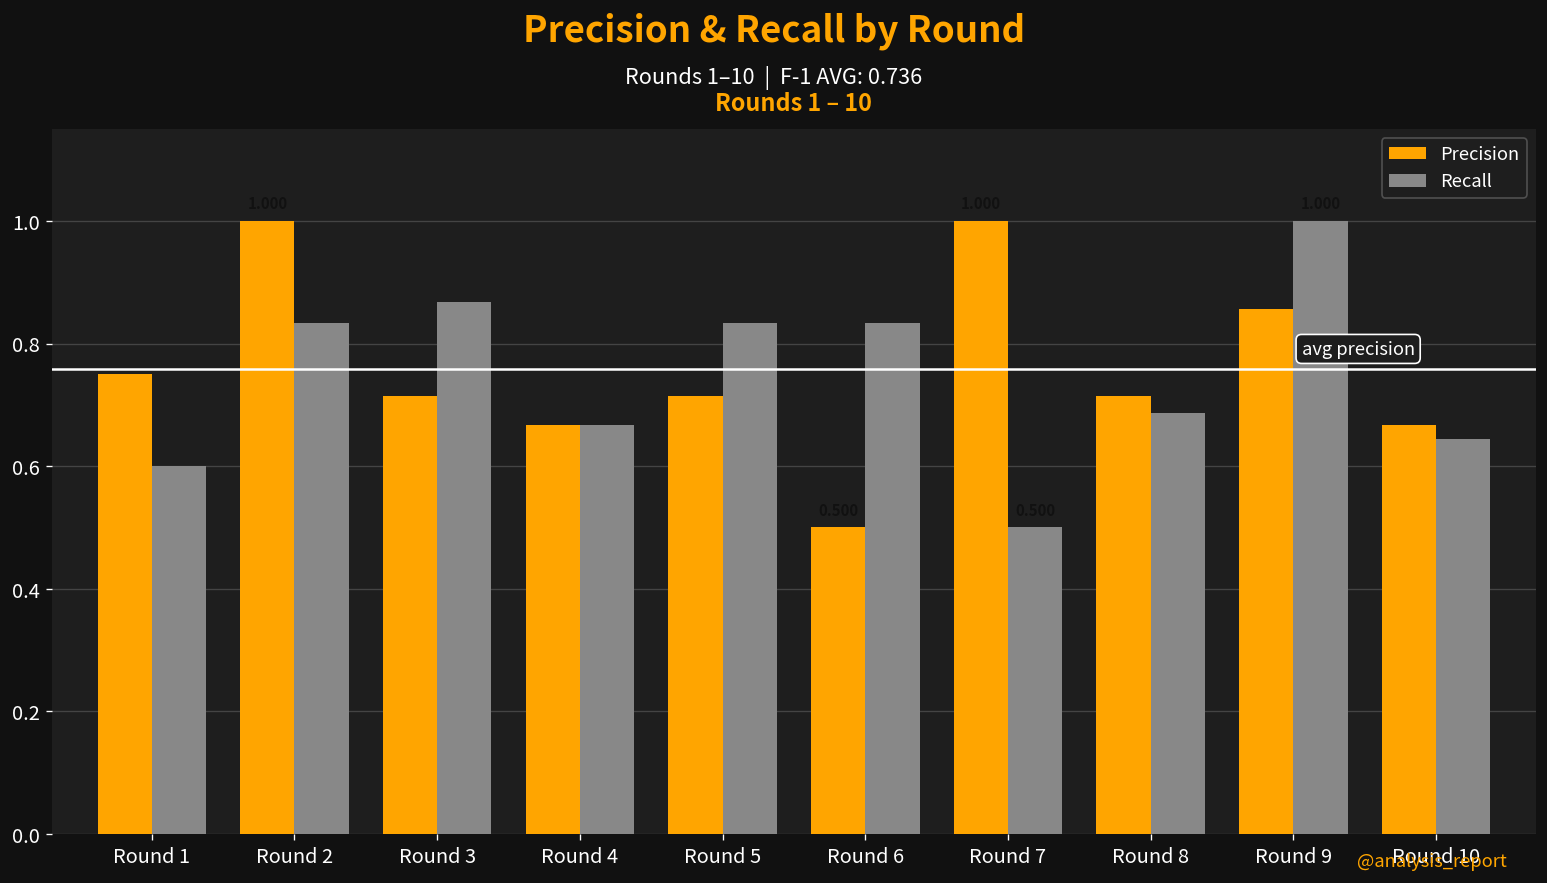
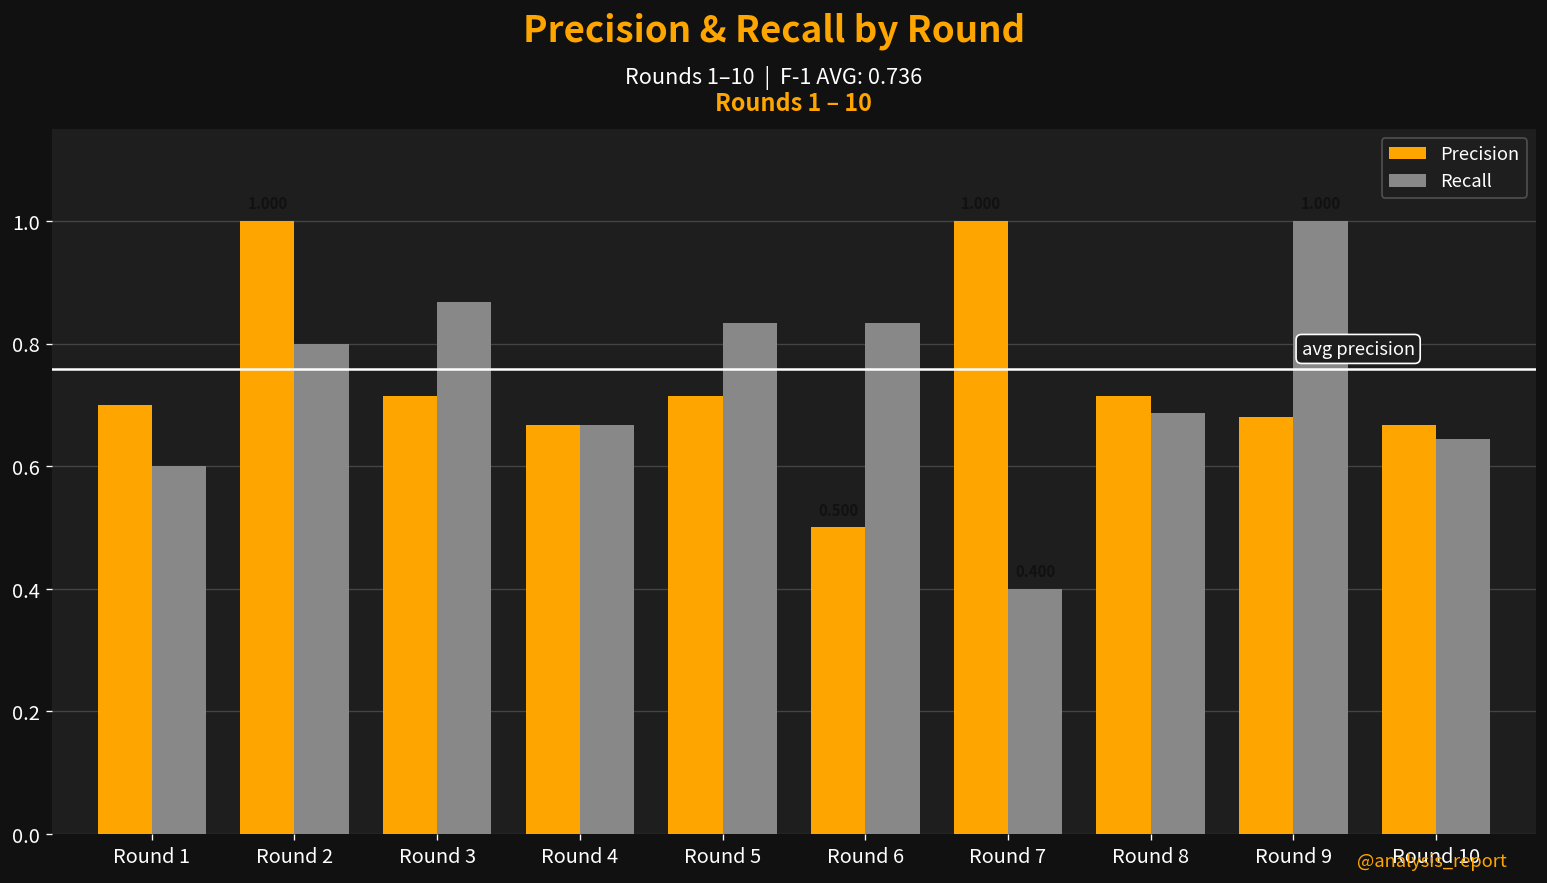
Precision, Round 1: 0.75 -> 0.70
Recall, Round 2: 0.83 -> 0.80
Recall, Round 7: 0.5 -> 0.4
Precision, Round 9: 0.86 -> 0.68
